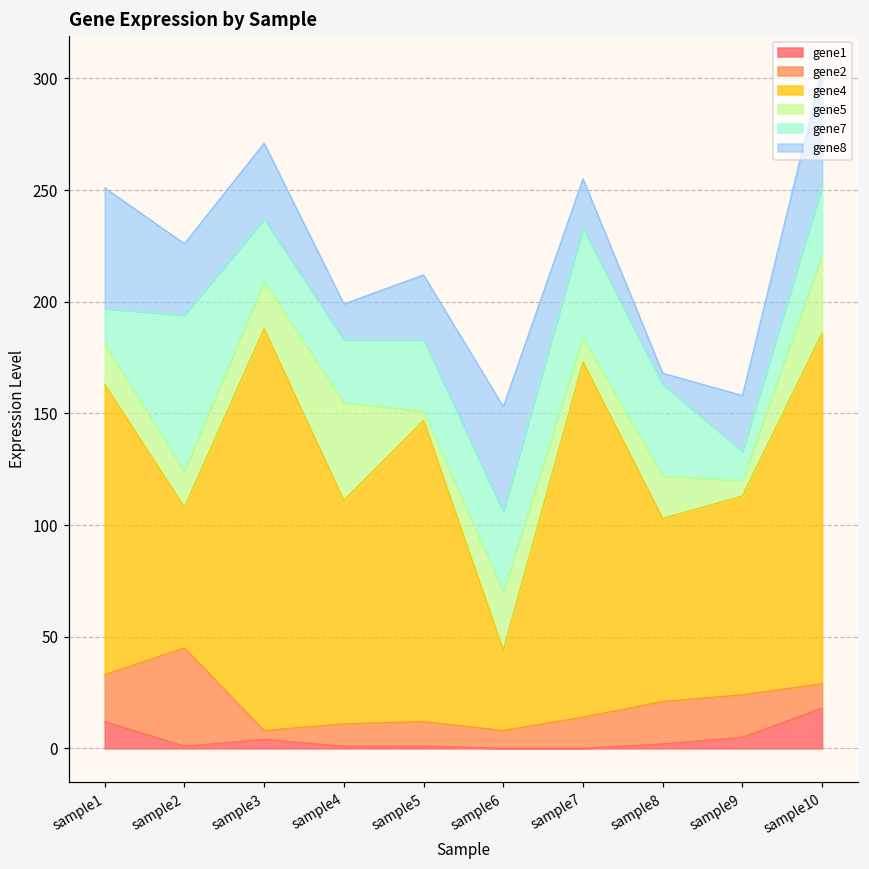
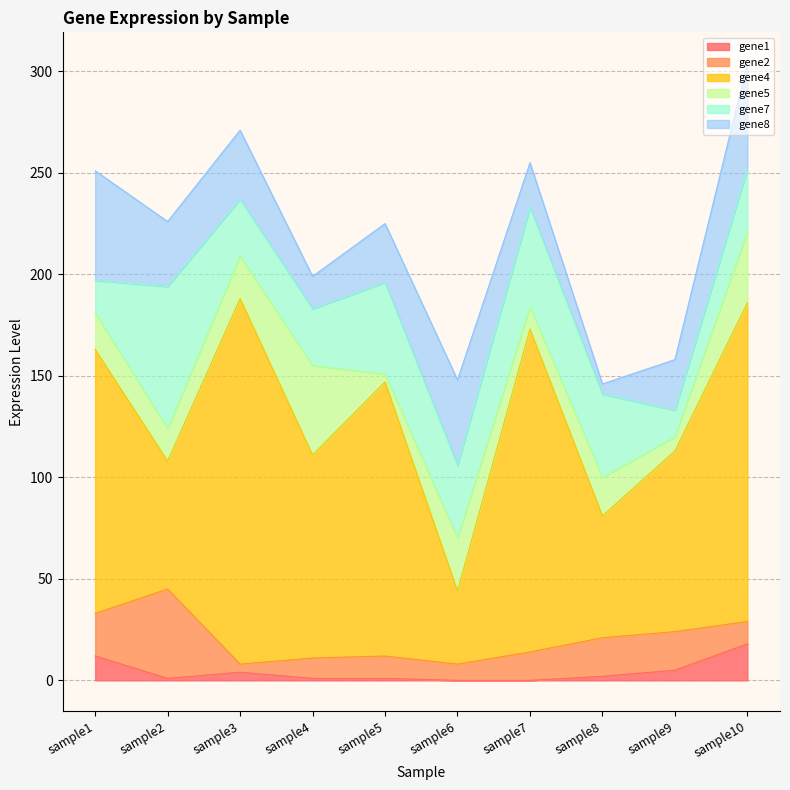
gene7, sample5: 32 -> 45
gene8, sample6: 47 -> 42
gene4, sample8: 82 -> 60
